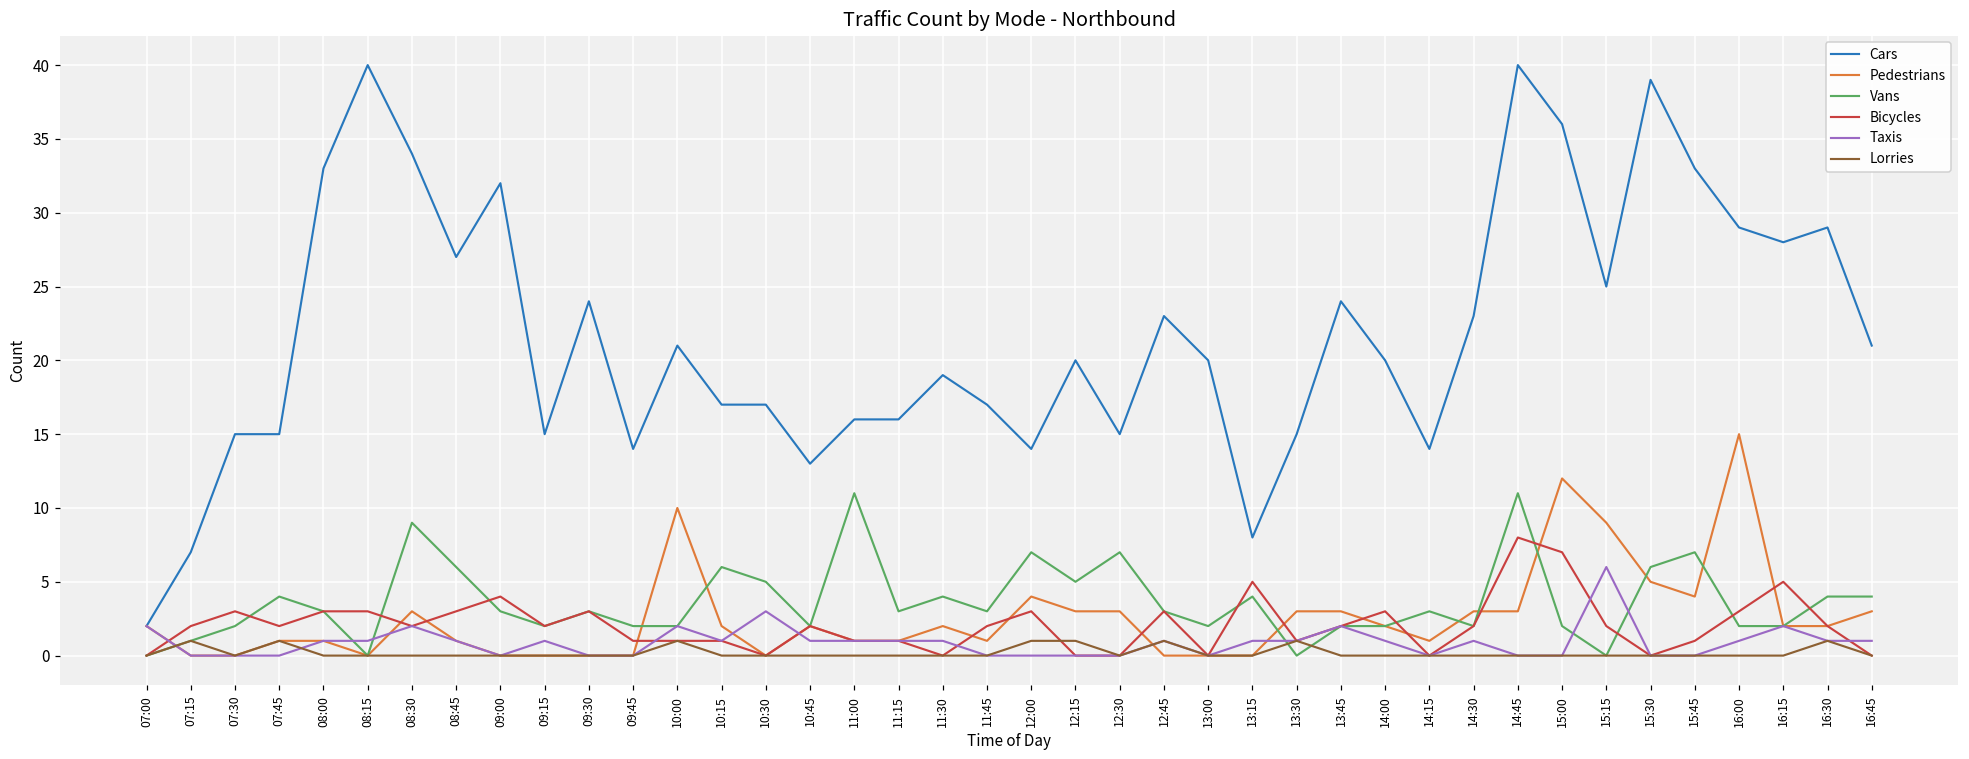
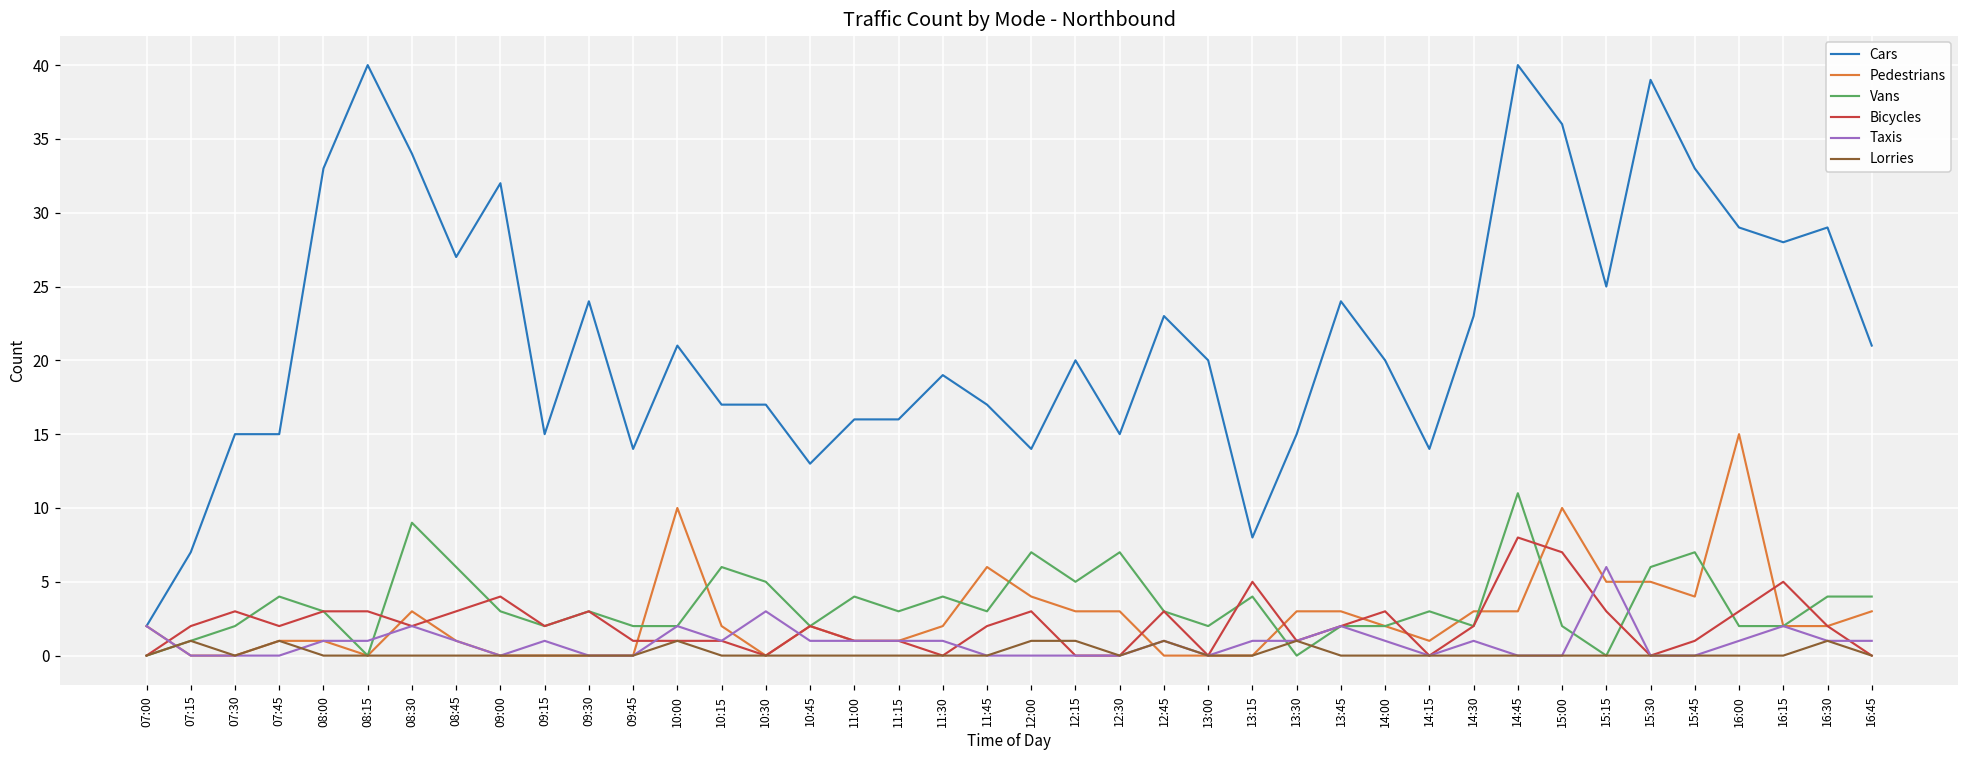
Vans, 11:00: 11 -> 4
Pedestrians, 11:45: 1 -> 6
Pedestrians, 15:00: 12 -> 10
Pedestrians, 15:15: 9 -> 5
Bicycles, 15:15: 2 -> 3
